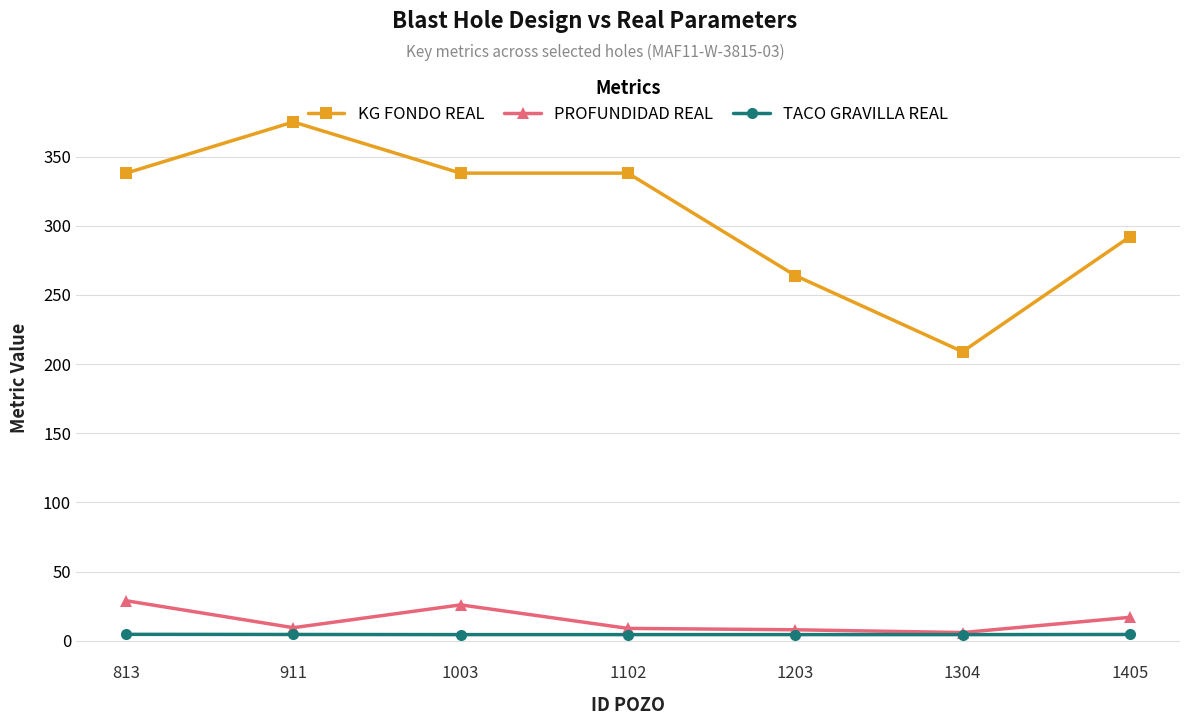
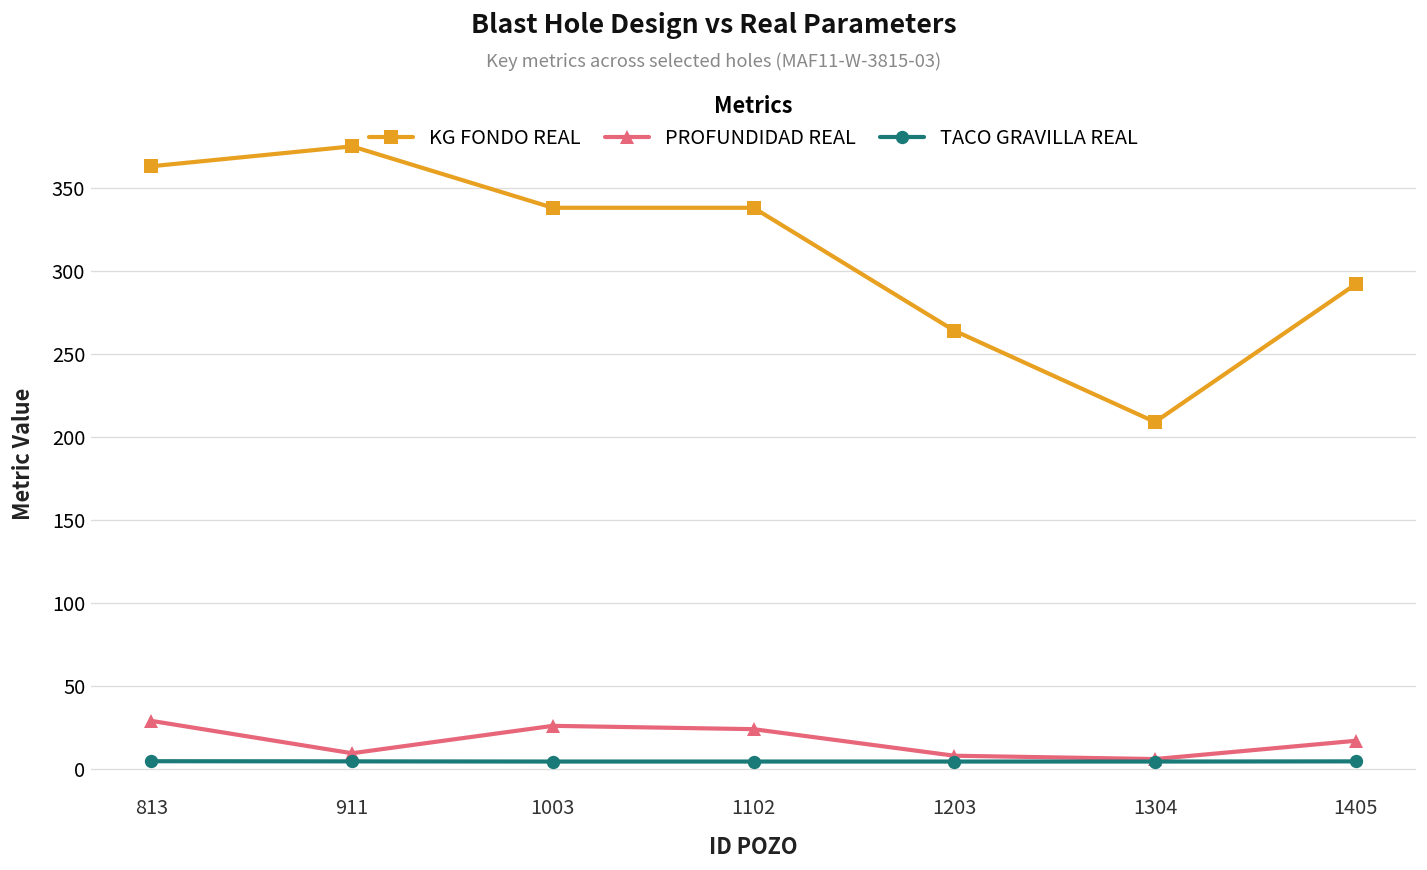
KG FONDO REAL, 813: 338 -> 363
PROFUNDIDAD REAL, 1102: 9 -> 24
